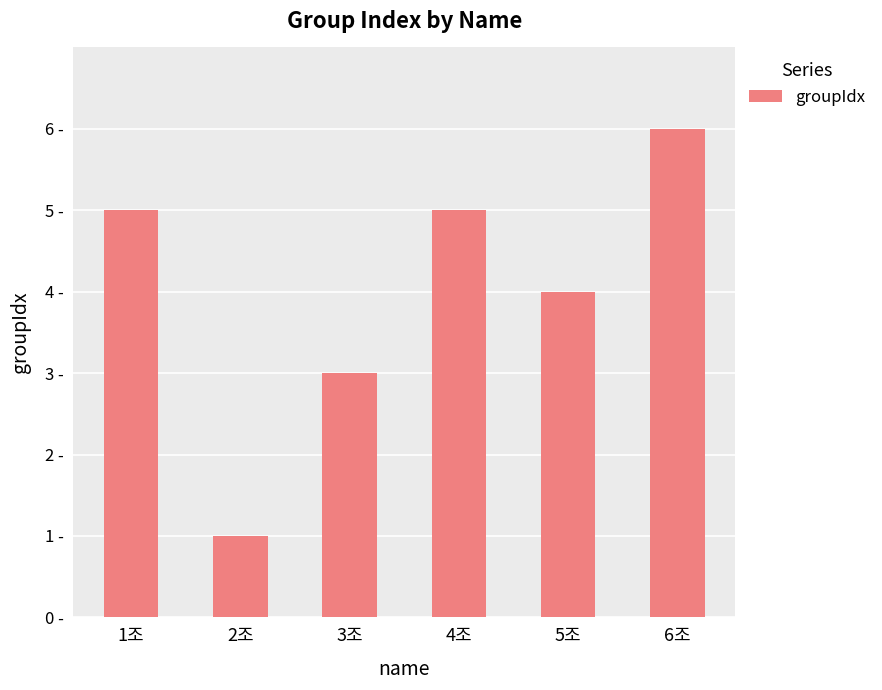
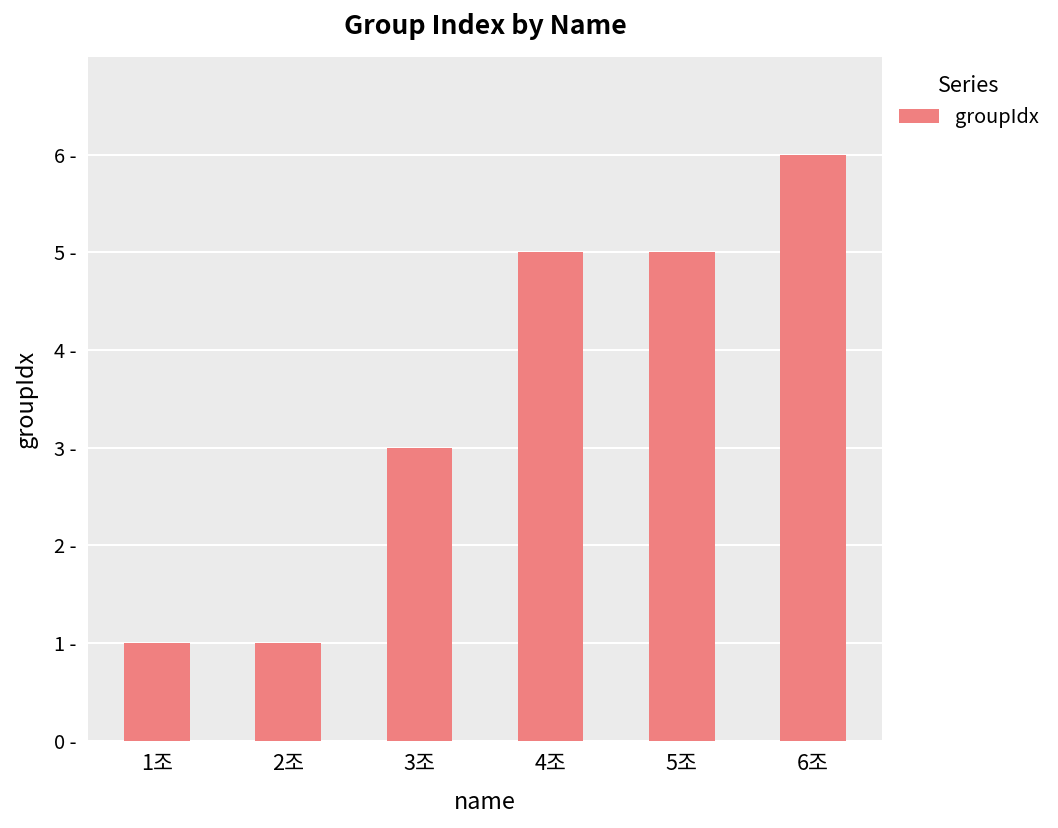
1조: 5 - -> 1 -
5조: 4 - -> 5 -
